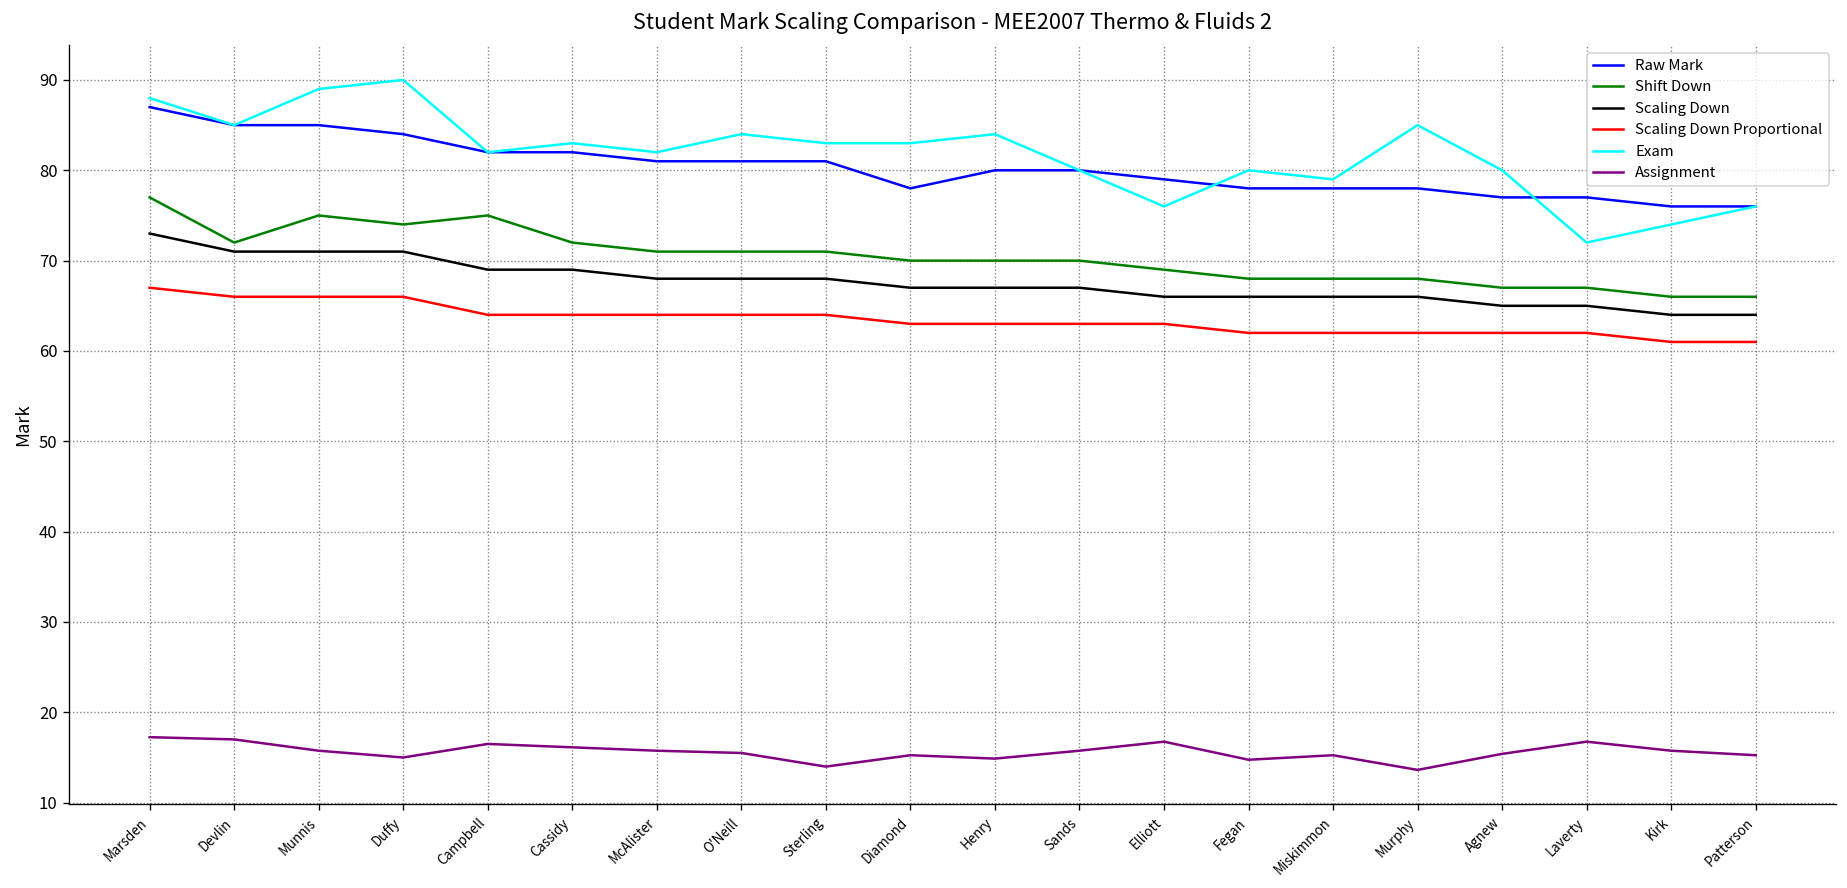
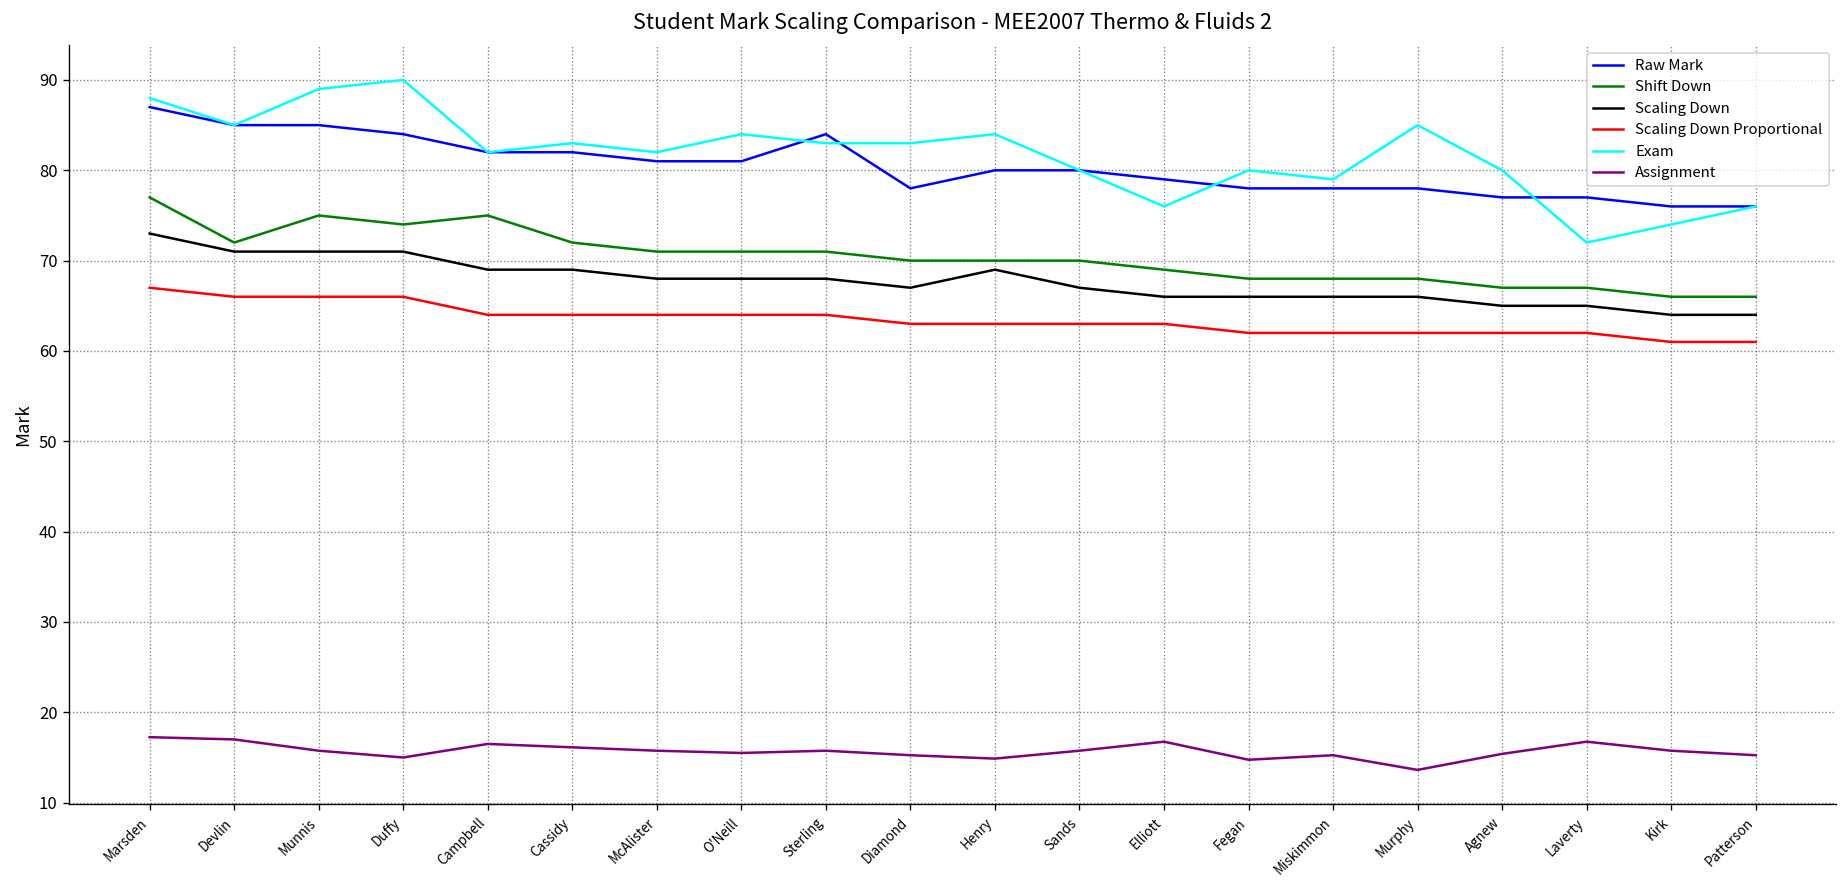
Raw Mark, Sterling: 81 -> 84
Assignment, Sterling: 14 -> 16
Scaling Down, Henry: 67 -> 69
